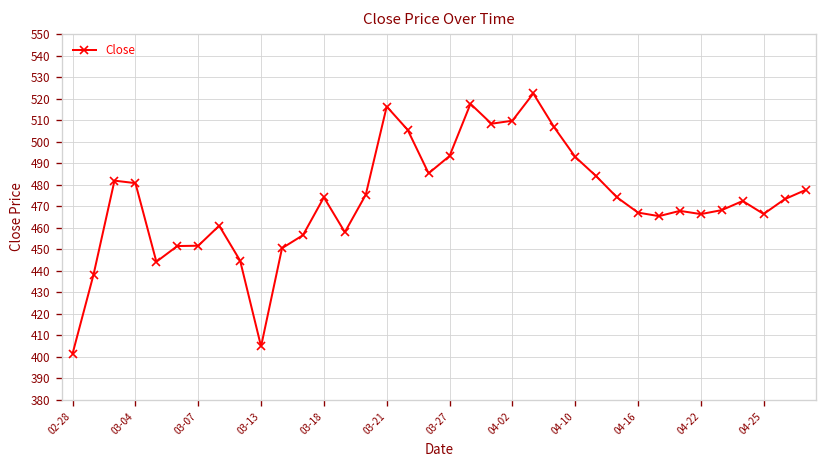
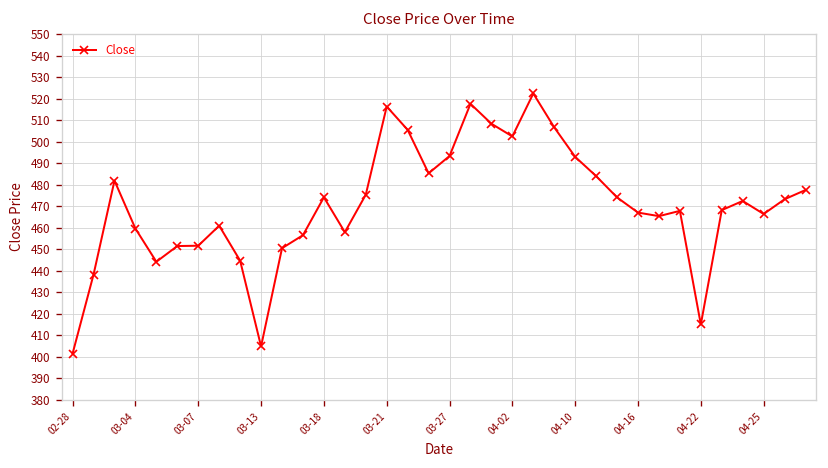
03-04: 481 -> 460
04-02: 510 -> 502
04-22: 466 -> 415
